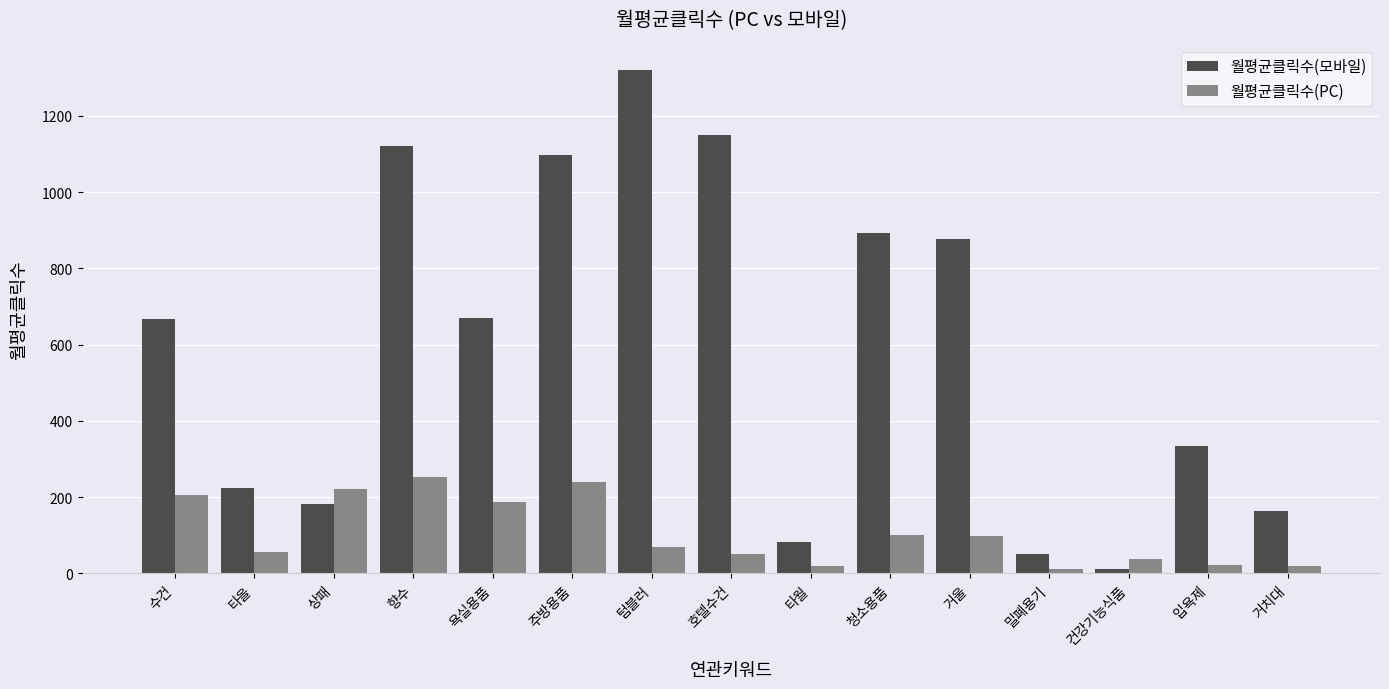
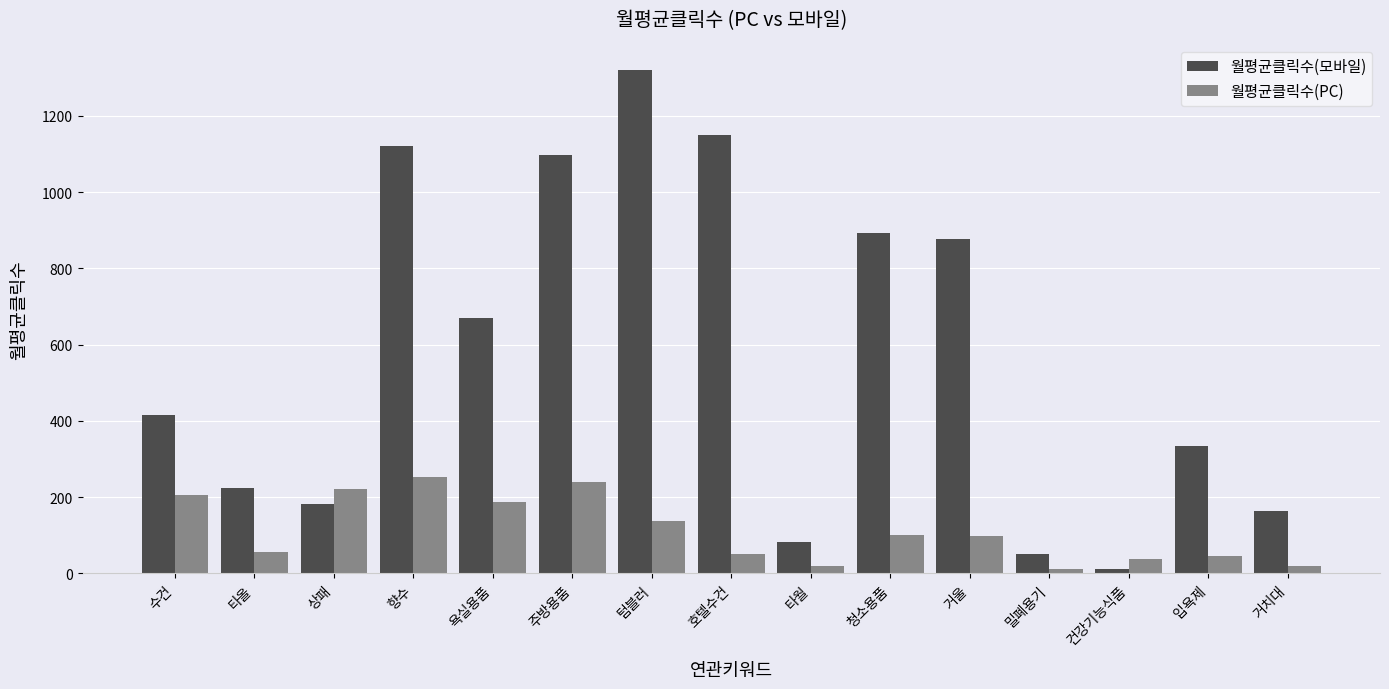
월평균클릭수(모바일), 수건: 670 -> 420
월평균클릭수(PC), 텀블러: 70 -> 140
월평균클릭수(PC), 입욕제: 20 -> 40
